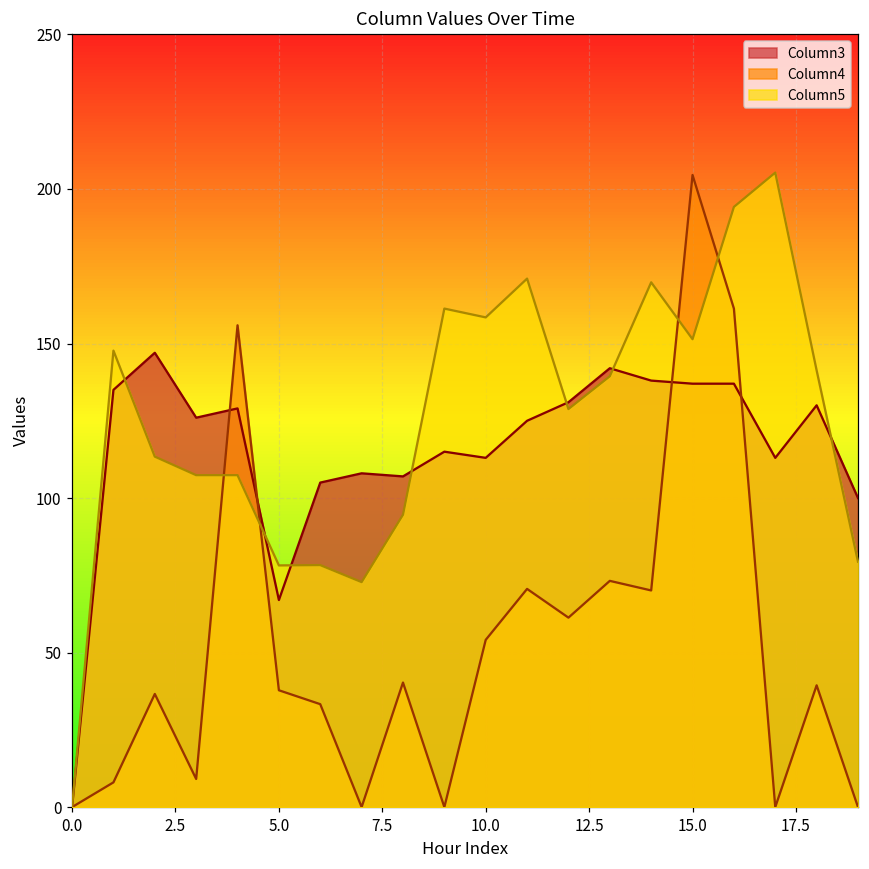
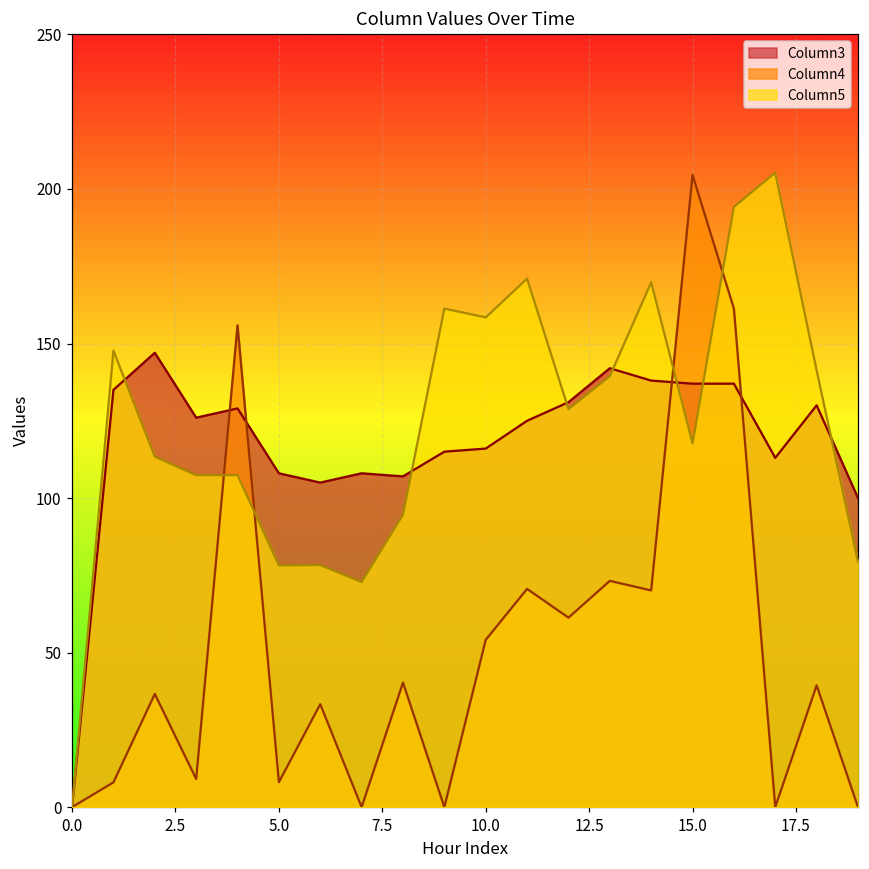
Column3, 5.0: 67 -> 108
Column4, 5.0: 38 -> 8
Column3, 10.0: 113 -> 116
Column5, 15.0: 151 -> 118
